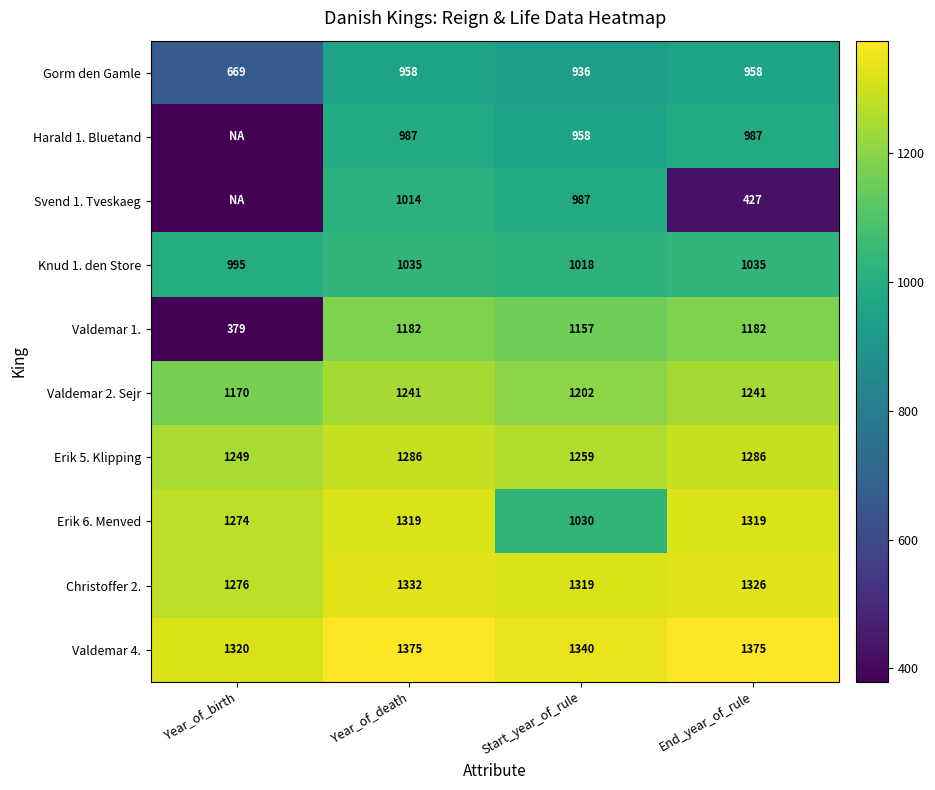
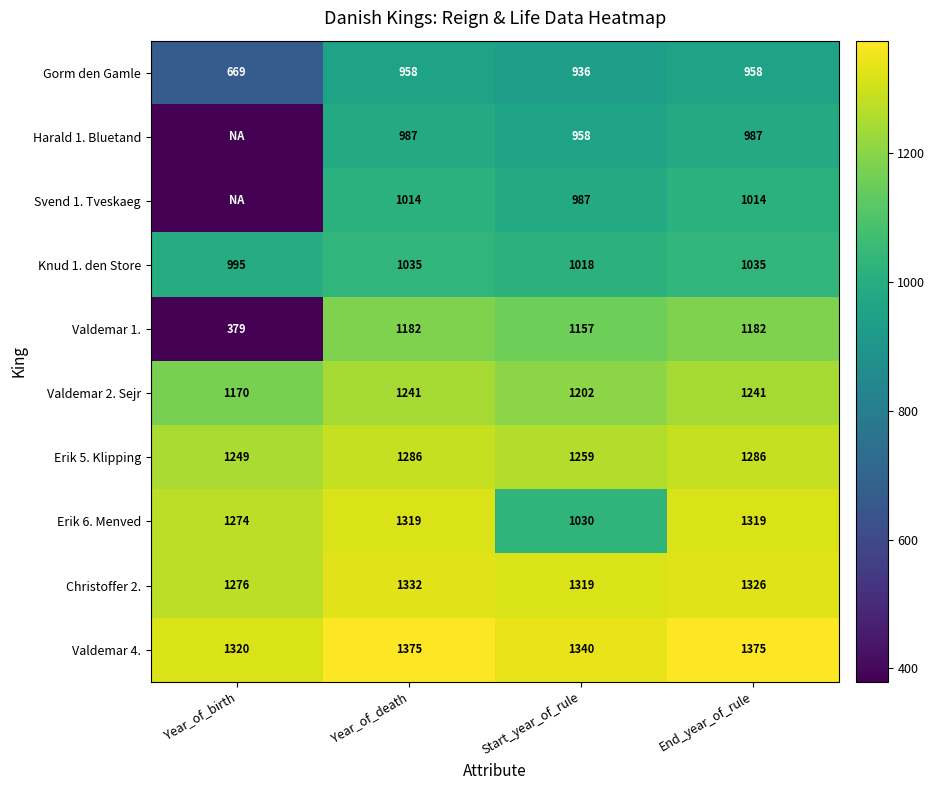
Svend 1. Tveskaeg, End_year_of_rule: 427 -> 1014
